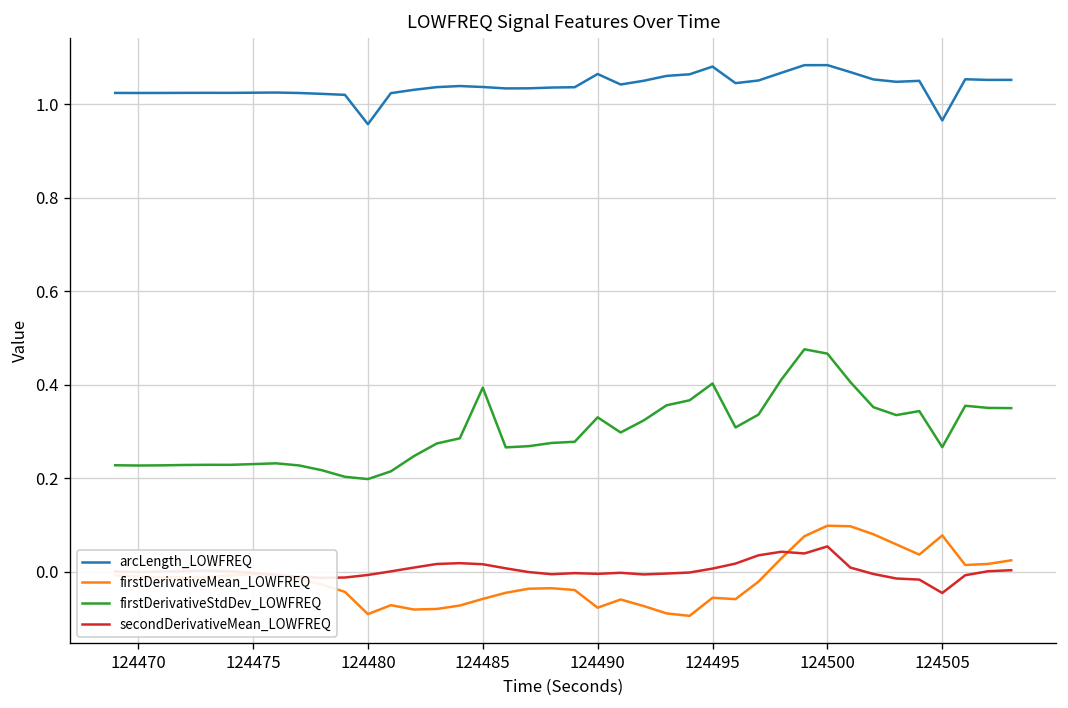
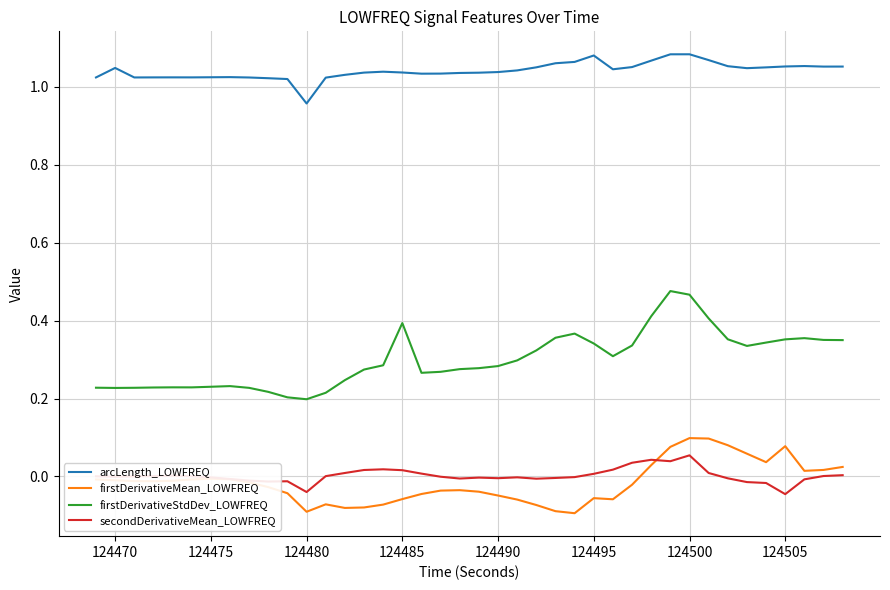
arcLength_LOWFREQ, 124470: 1.02 -> 1.05
secondDerivativeMean_LOWFREQ, 124480: -0.01 -> -0.04
arcLength_LOWFREQ, 124490: 1.06 -> 1.04
firstDerivativeMean_LOWFREQ, 124490: -0.08 -> -0.05
firstDerivativeStdDev_LOWFREQ, 124490: 0.33 -> 0.28
firstDerivativeStdDev_LOWFREQ, 124495: 0.40 -> 0.34
arcLength_LOWFREQ, 124505: 0.97 -> 1.05
firstDerivativeStdDev_LOWFREQ, 124505: 0.27 -> 0.35
